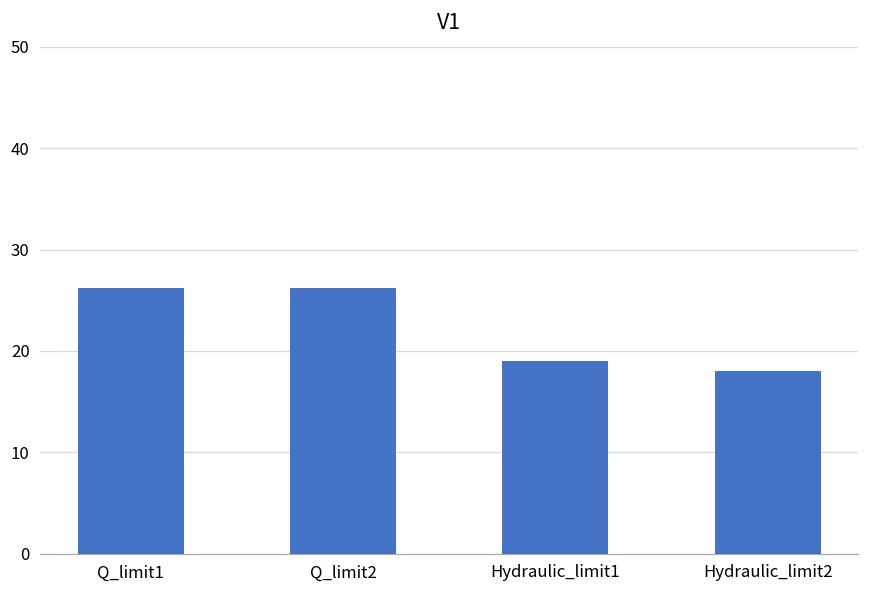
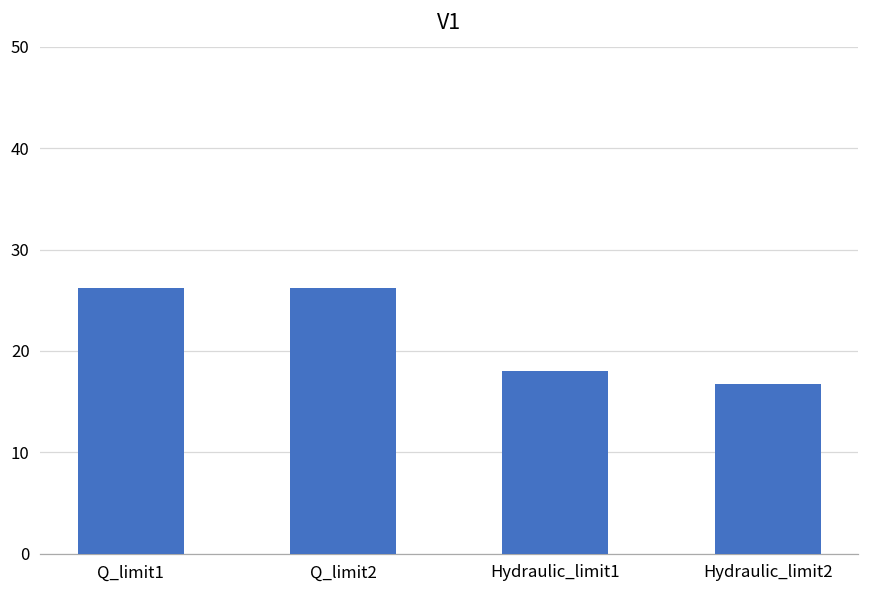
Hydraulic_limit1: 19 -> 18
Hydraulic_limit2: 18 -> 17
